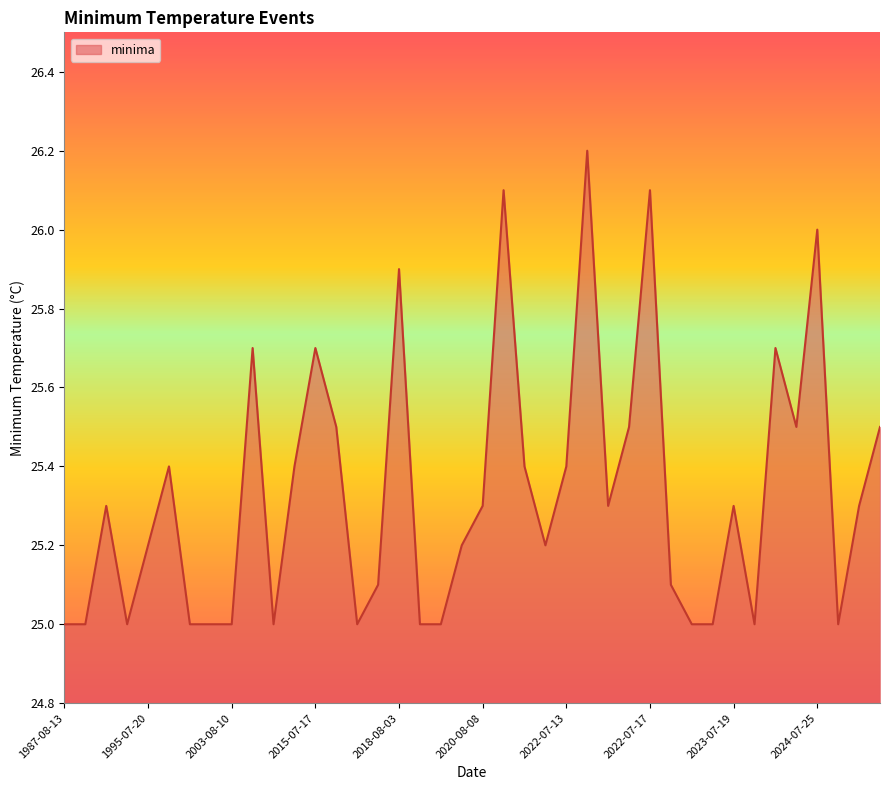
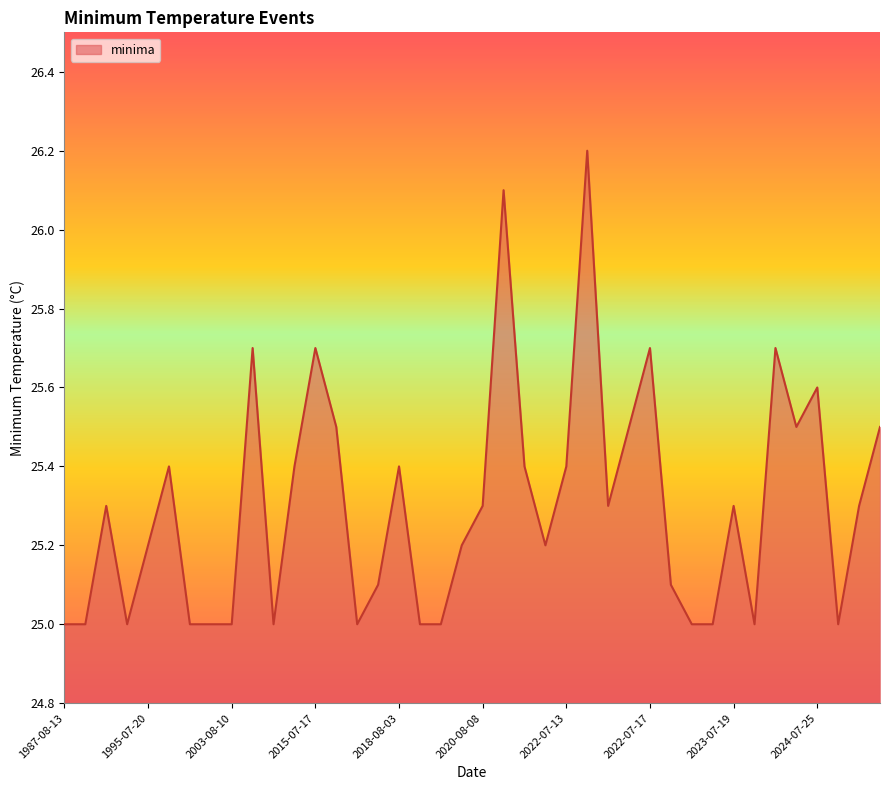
2018-08-03: 25.9 -> 25.4
2022-07-17: 26.1 -> 25.7
2024-07-25: 26.0 -> 25.6
